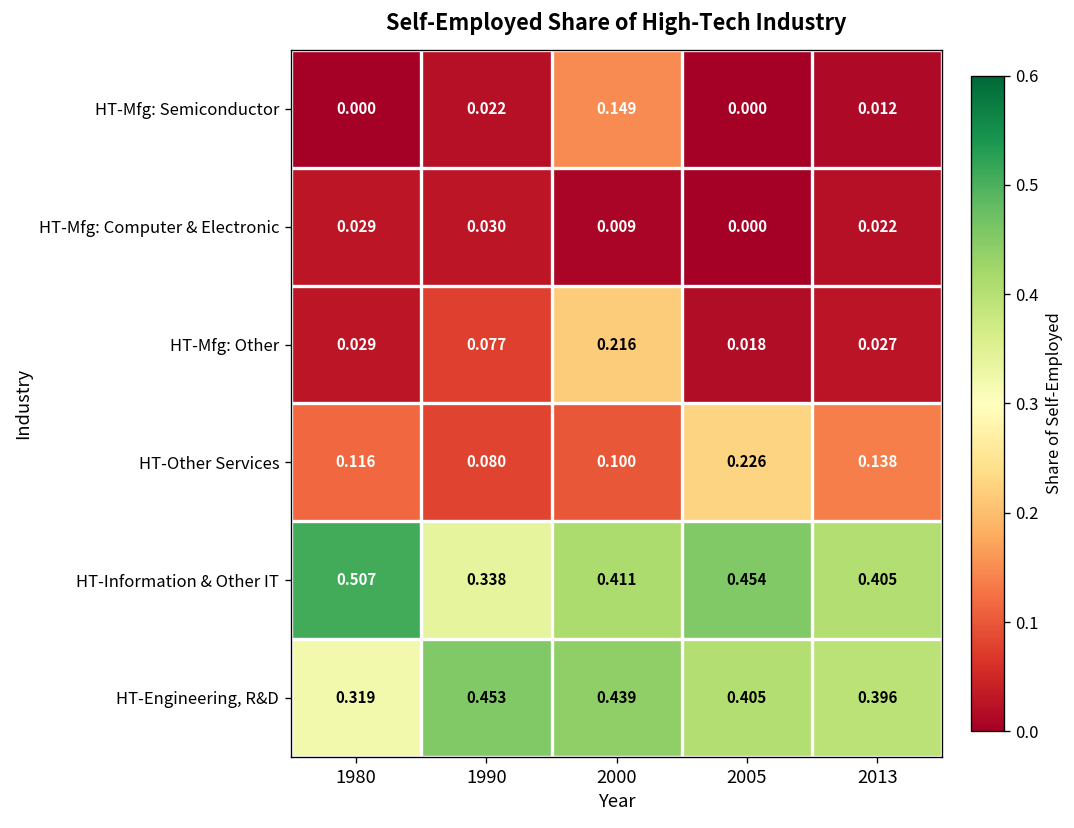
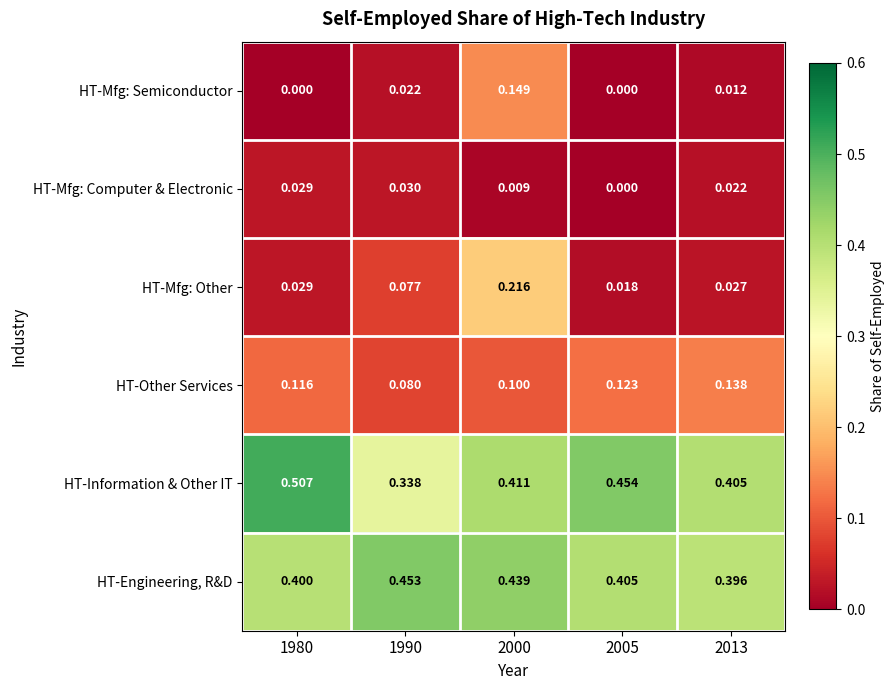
HT-Other Services, 2005: 0.226 -> 0.123
HT-Engineering, R&D, 1980: 0.319 -> 0.400
